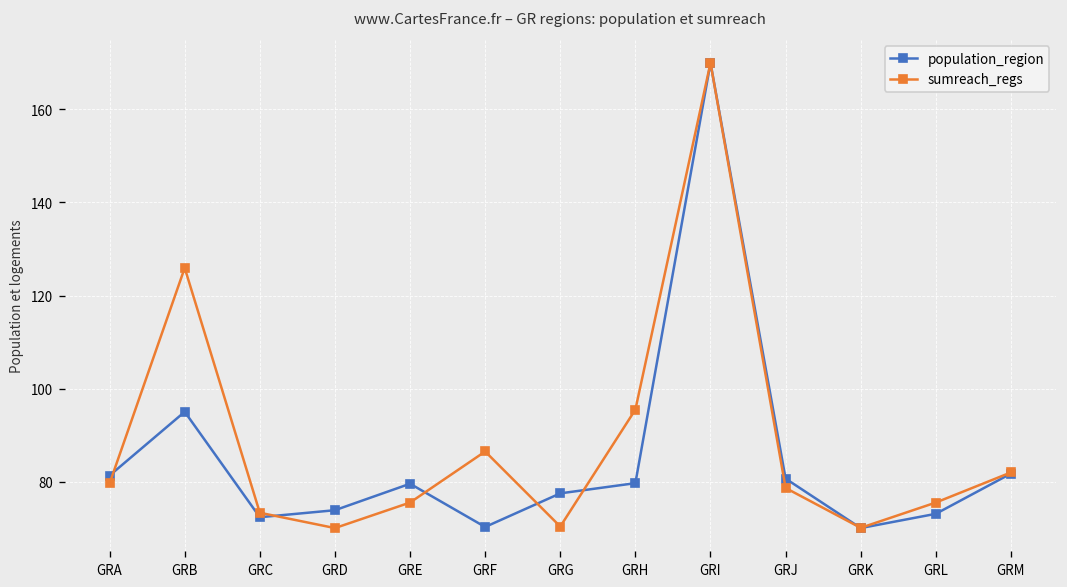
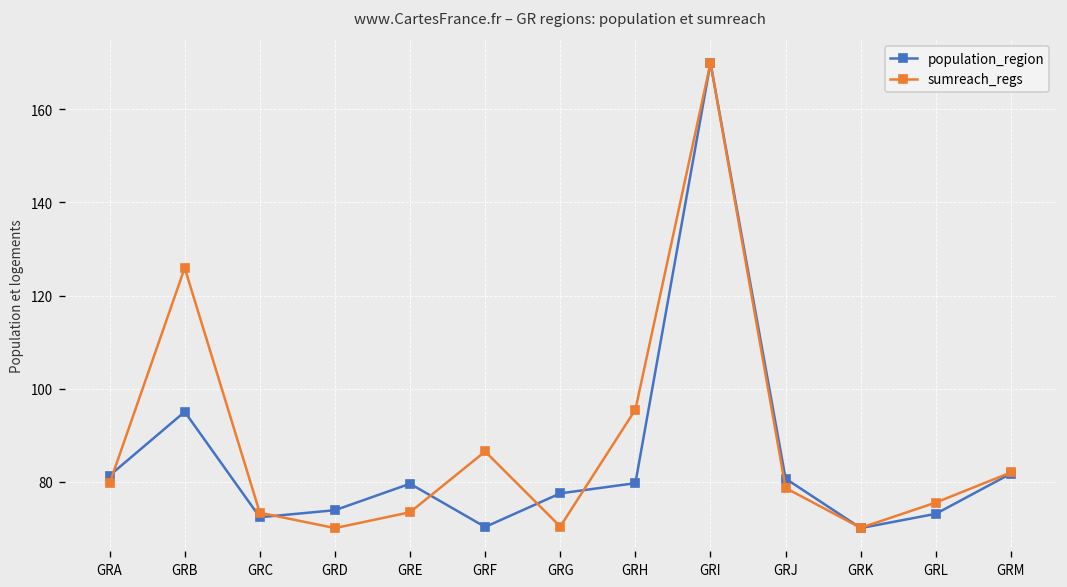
sumreach_regs, GRE: 75 -> 73
